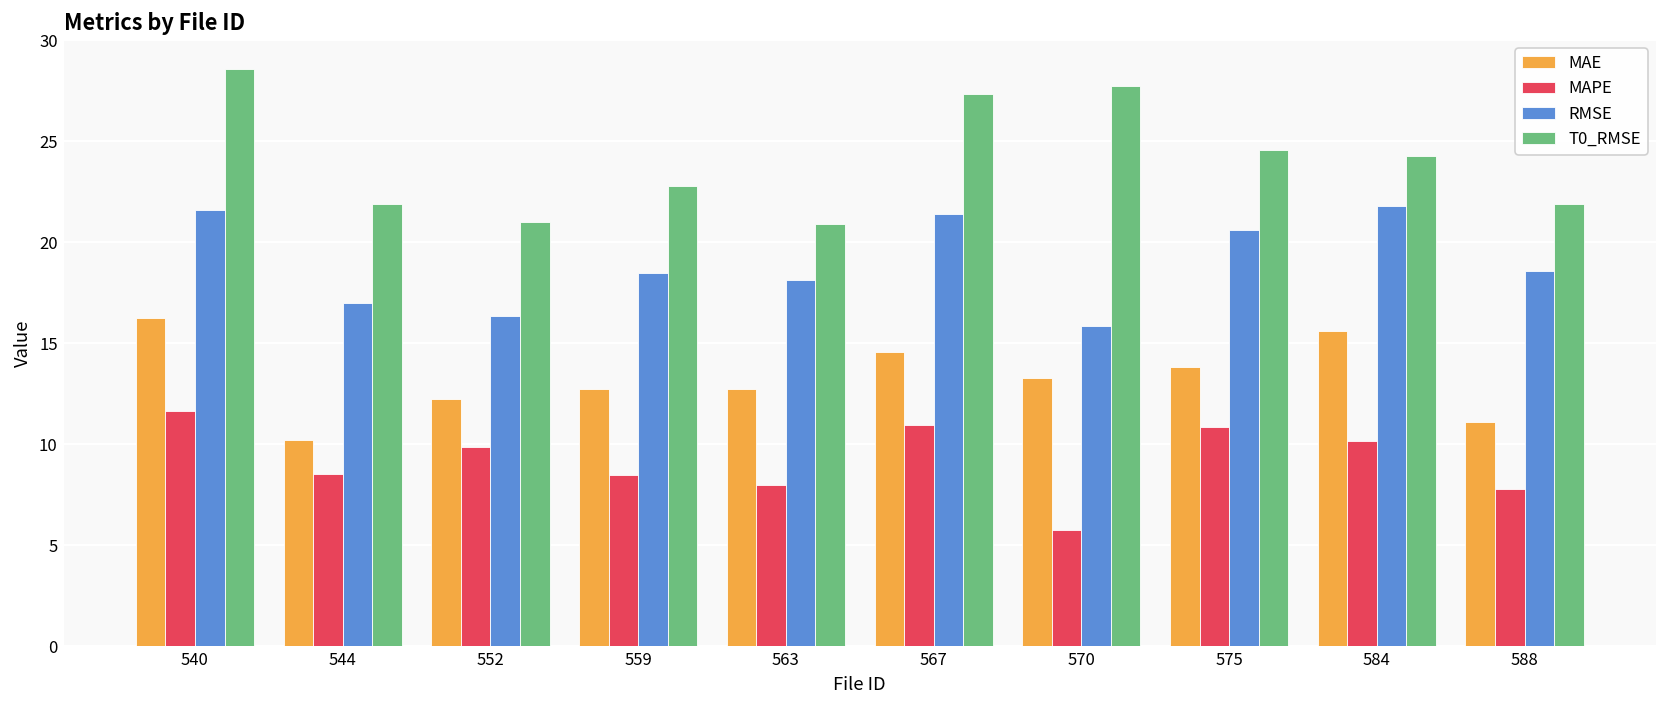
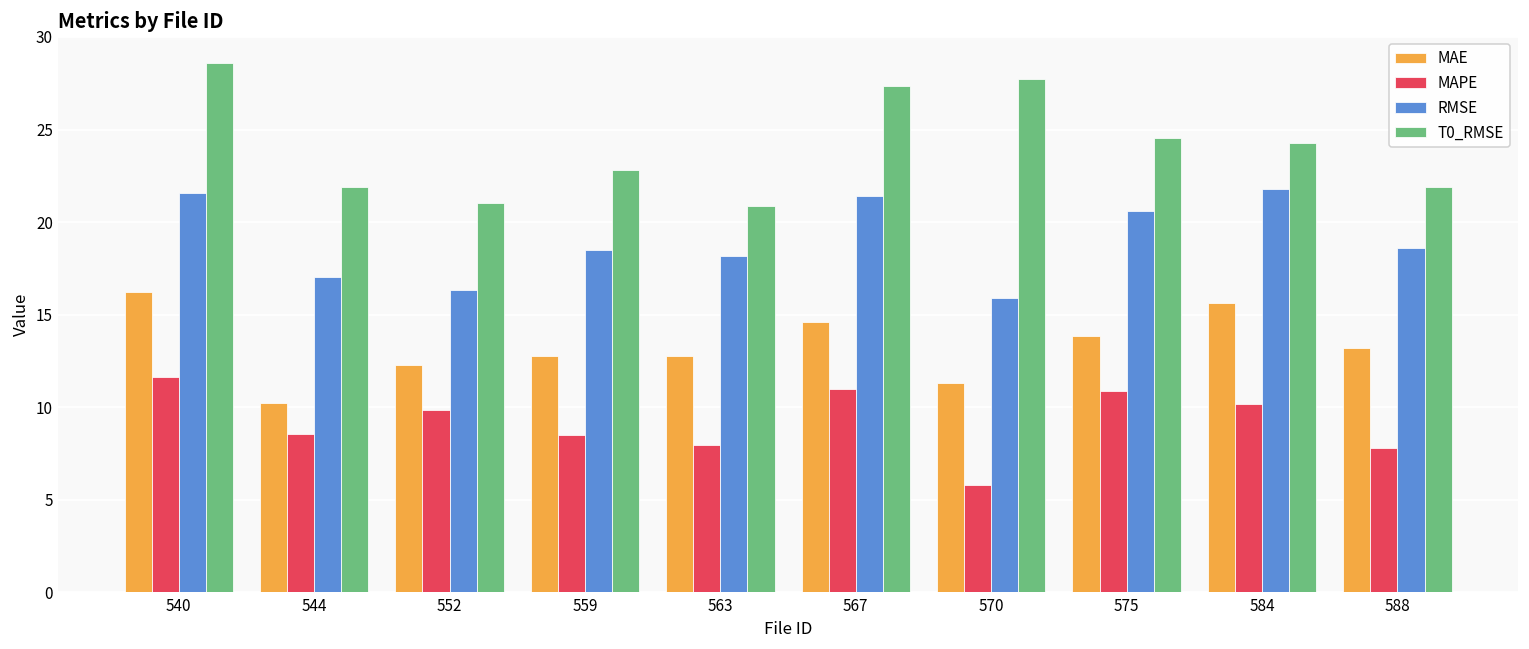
MAE, 570: 13.3 -> 11.3
MAE, 588: 11.1 -> 13.2
